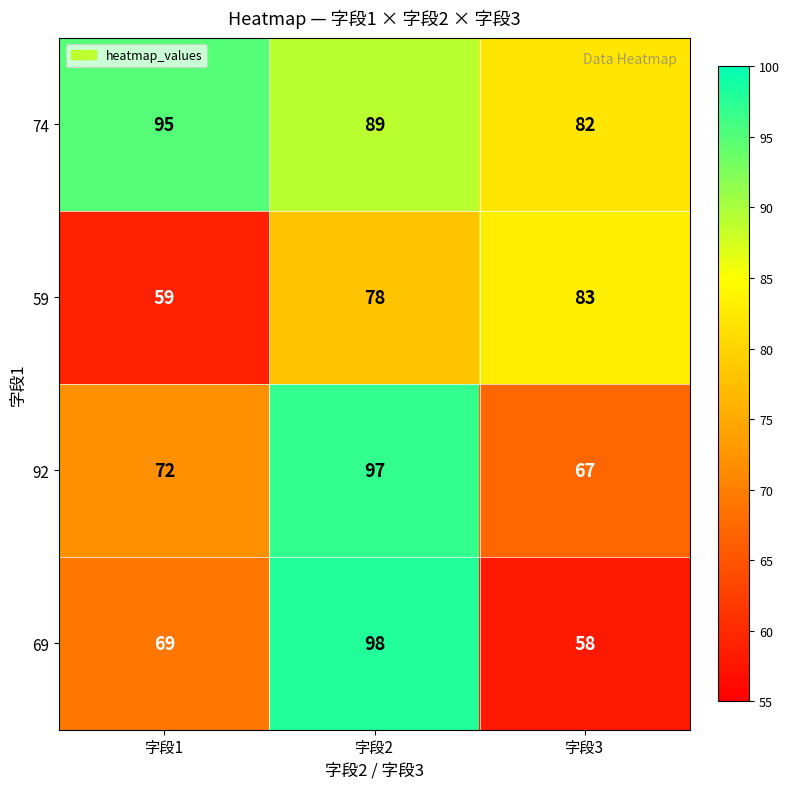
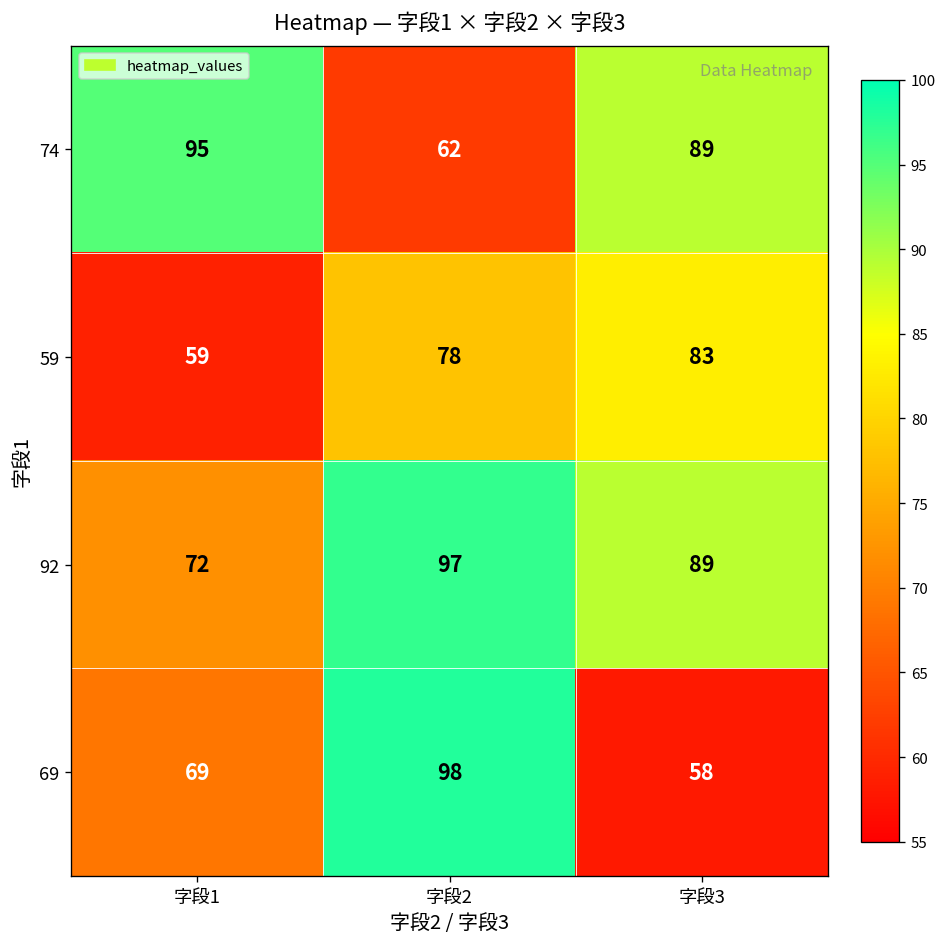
74, 字段2: 89 -> 62
74, 字段3: 82 -> 89
92, 字段3: 67 -> 89
